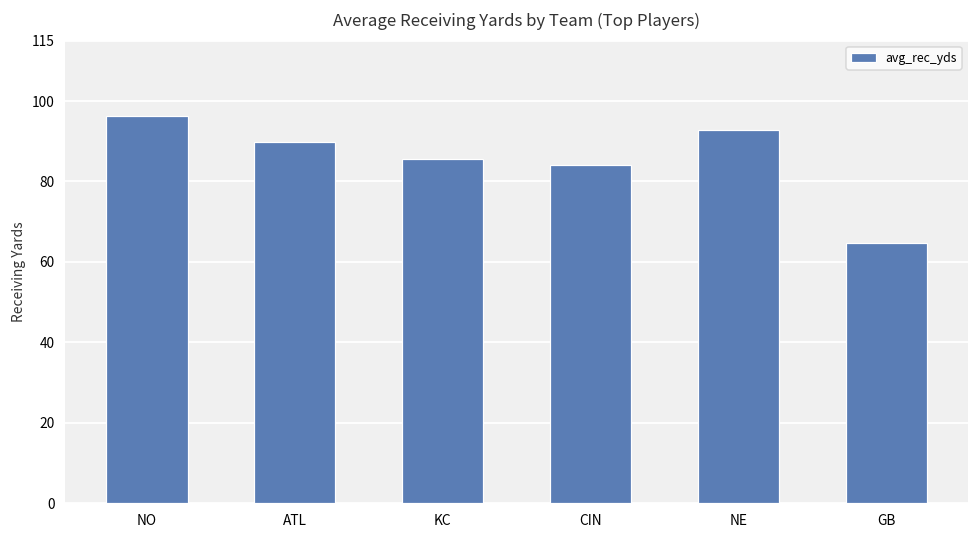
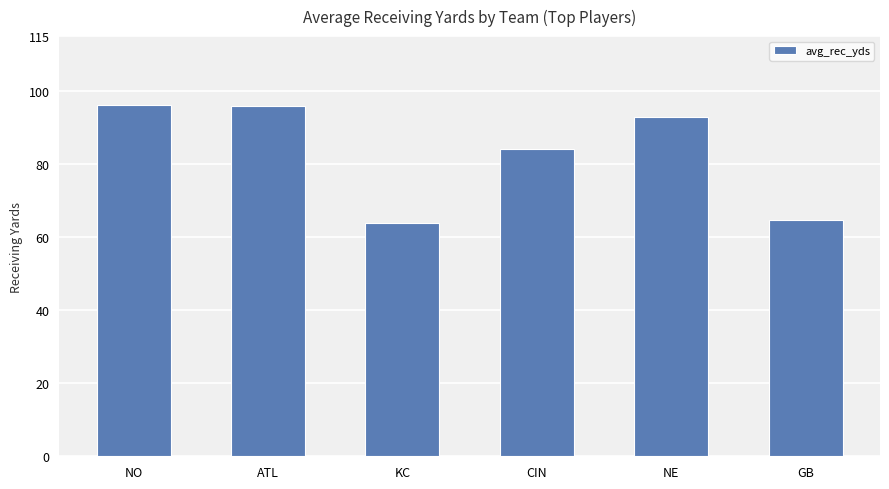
ATL: 90 -> 96
KC: 86 -> 64
